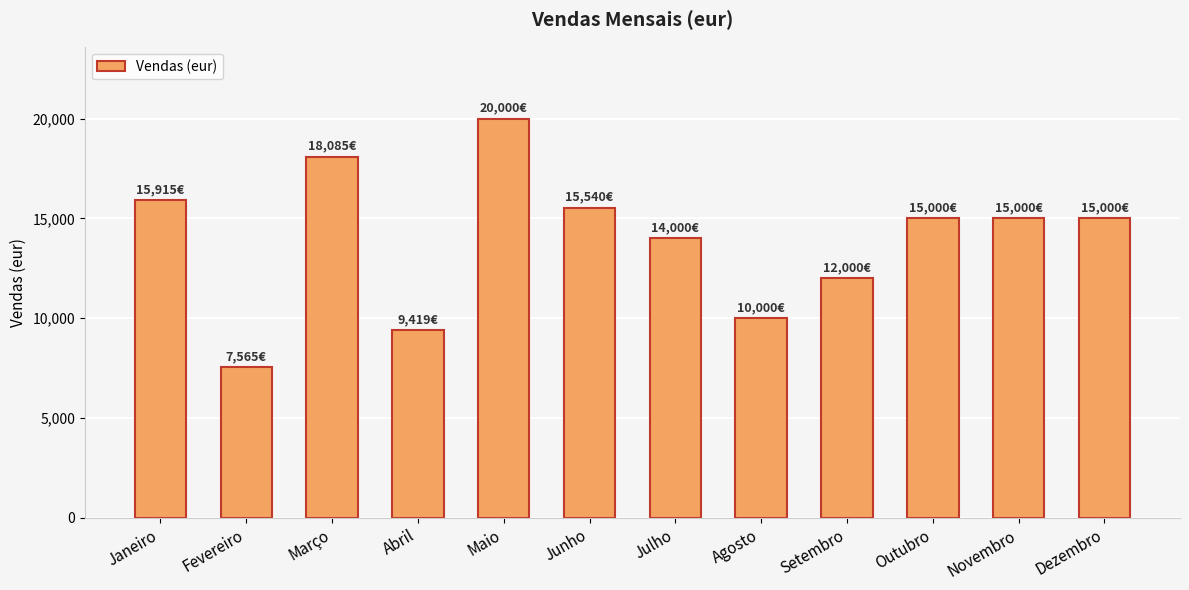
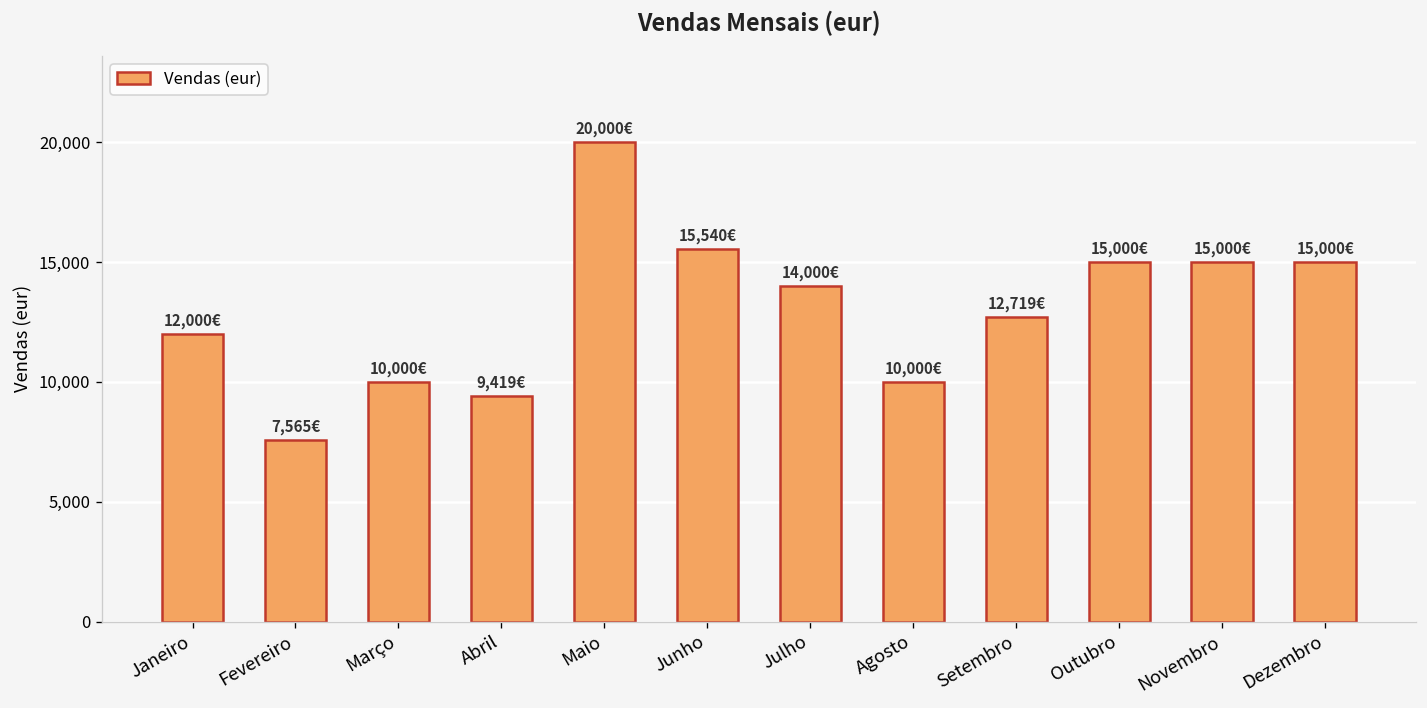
Janeiro: 15,915€ -> 12,000€
Março: 18,085€ -> 10,000€
Setembro: 12,000€ -> 12,719€
